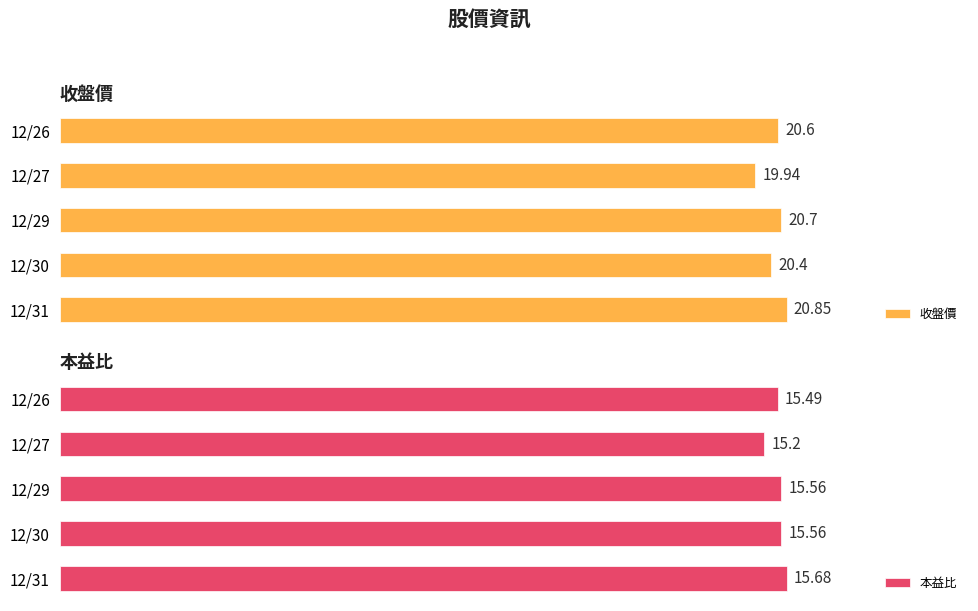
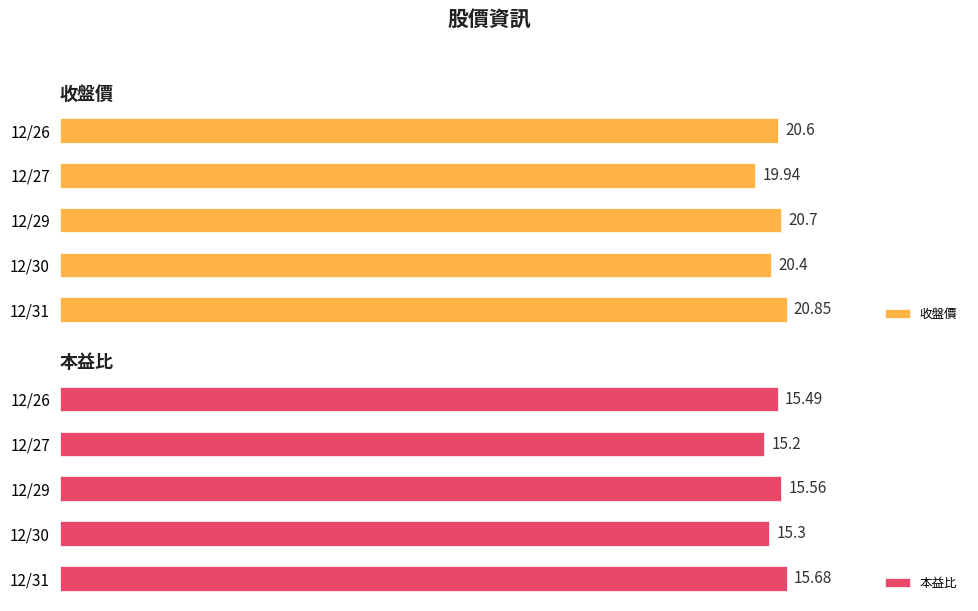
本益比, 12/30: 15.56 -> 15.3
